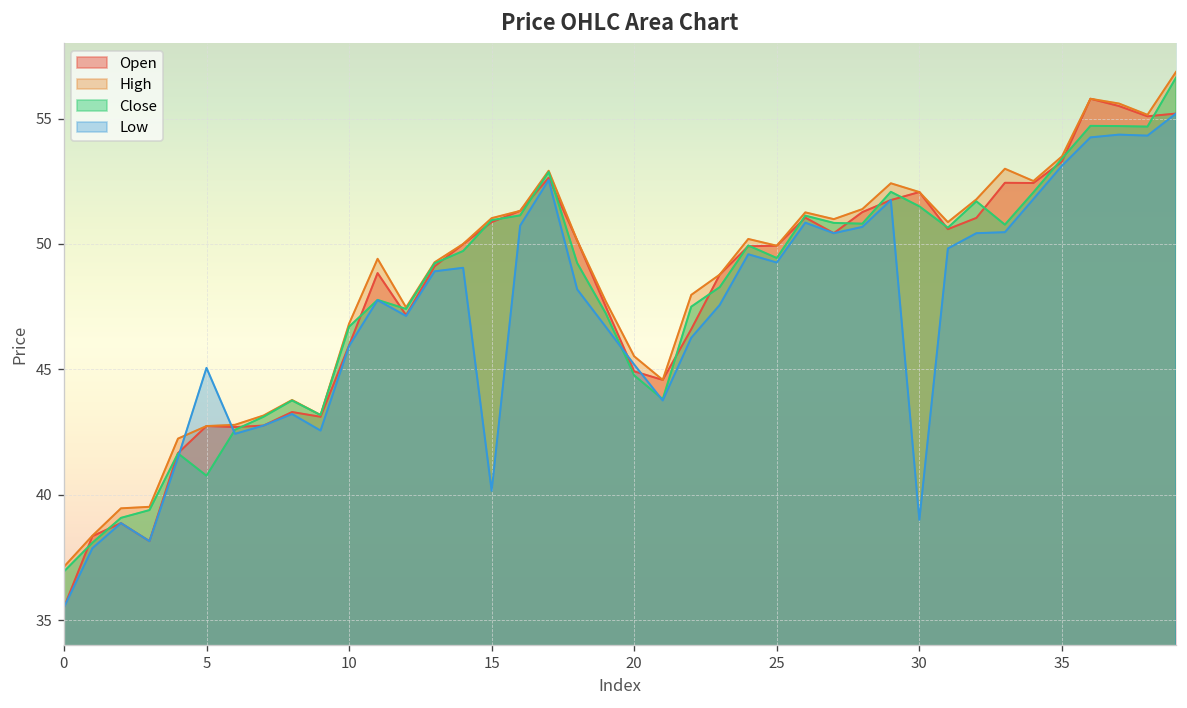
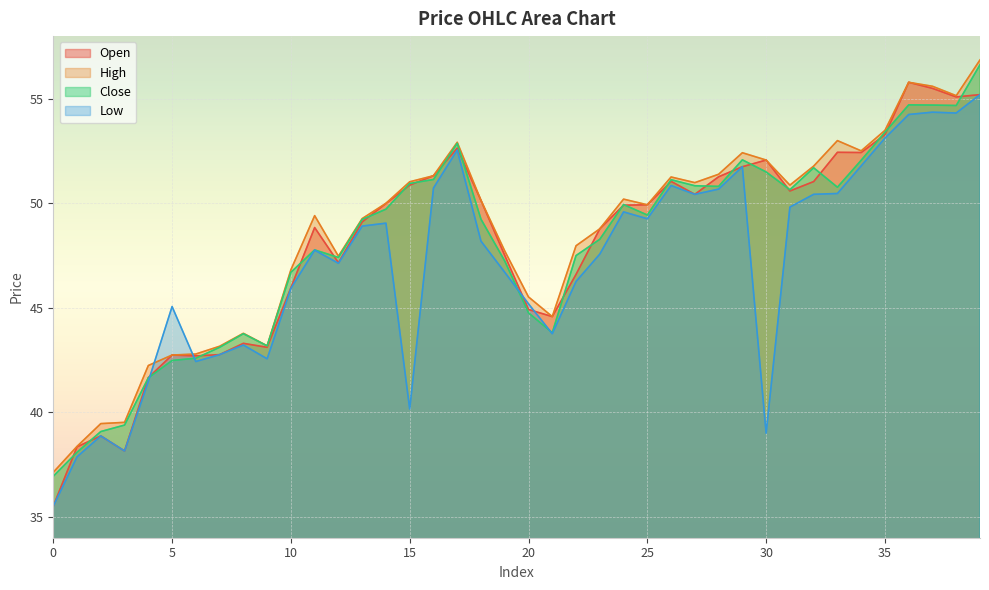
Close, 5: 40.8 -> 42.5
